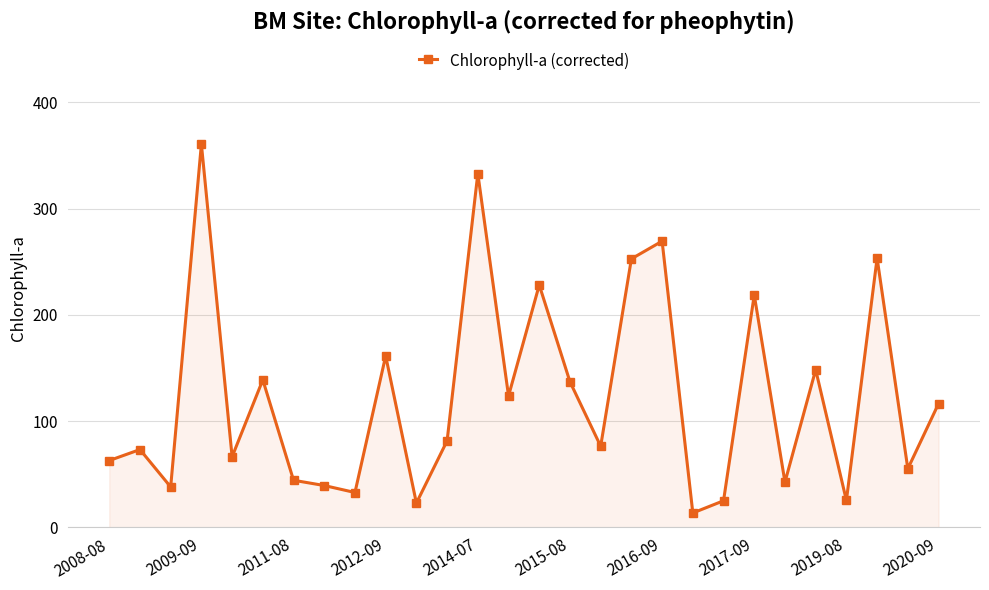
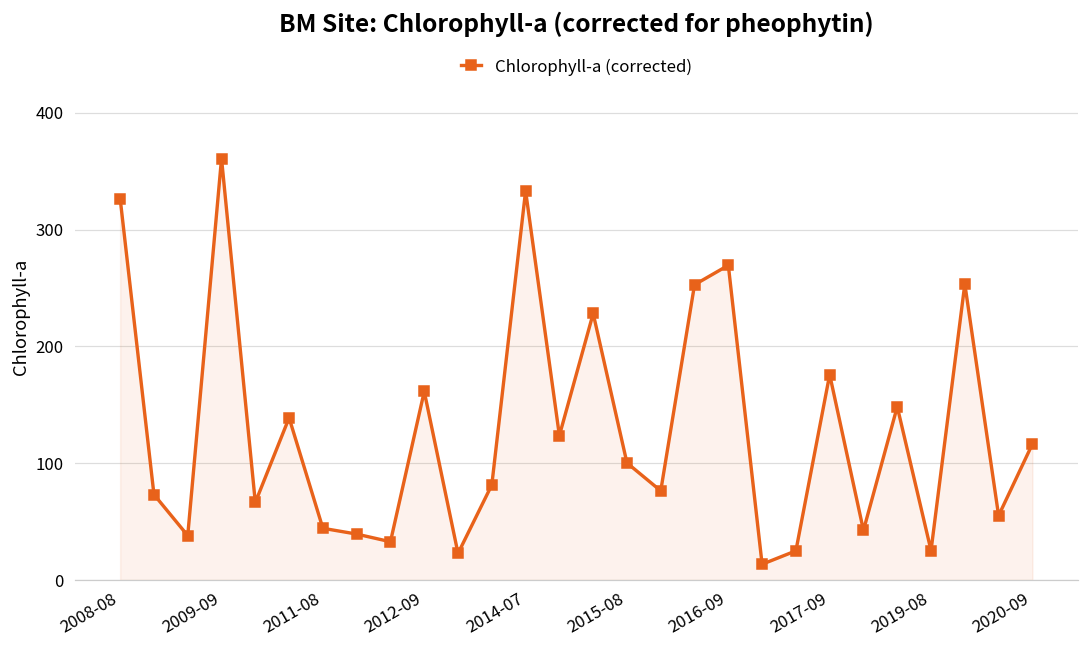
2008-08: 63 -> 326
2015-08: 137 -> 100
2017-09: 219 -> 176
